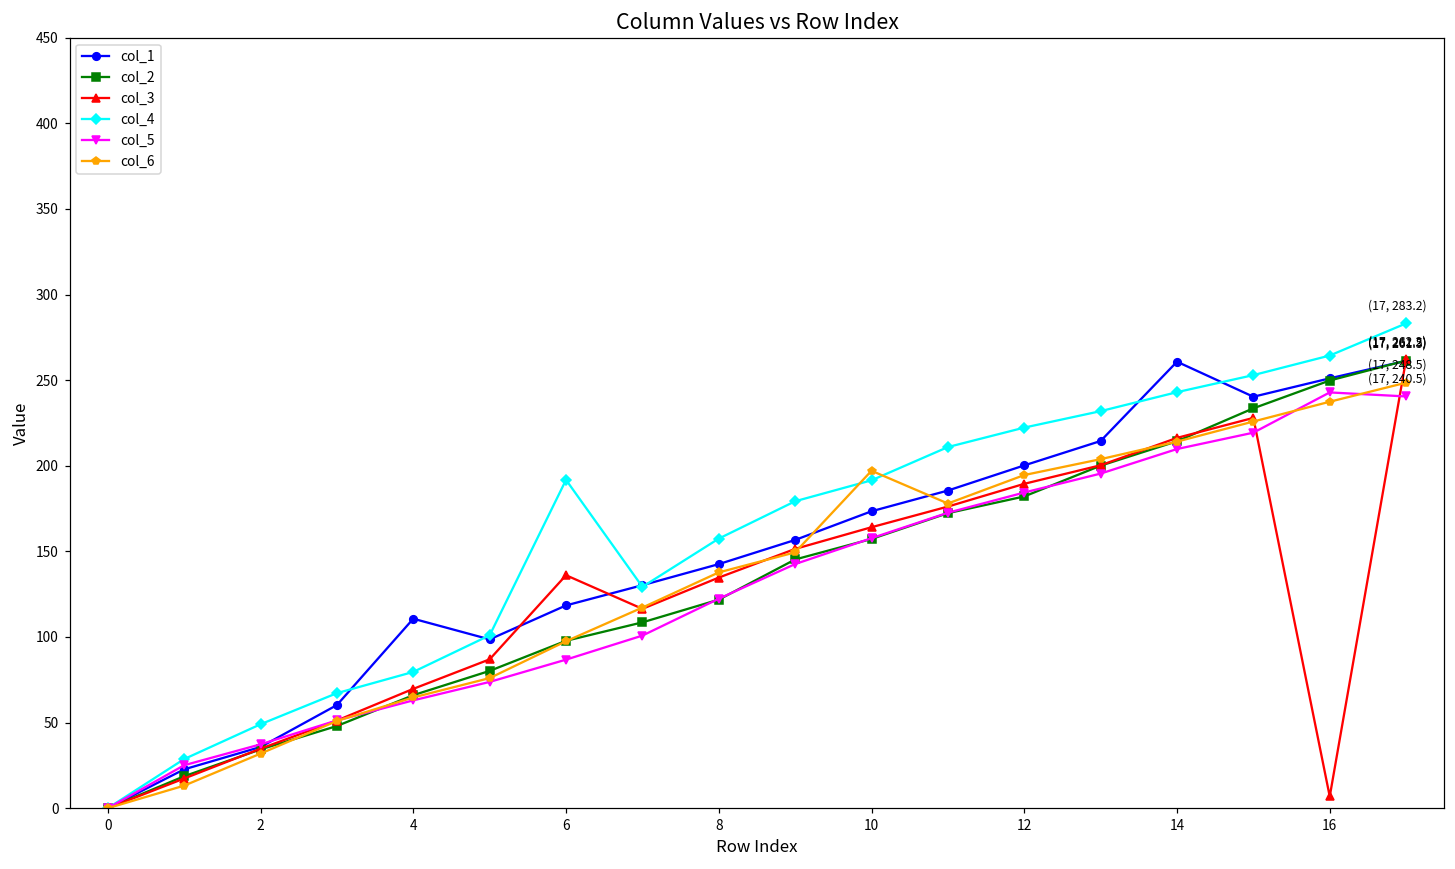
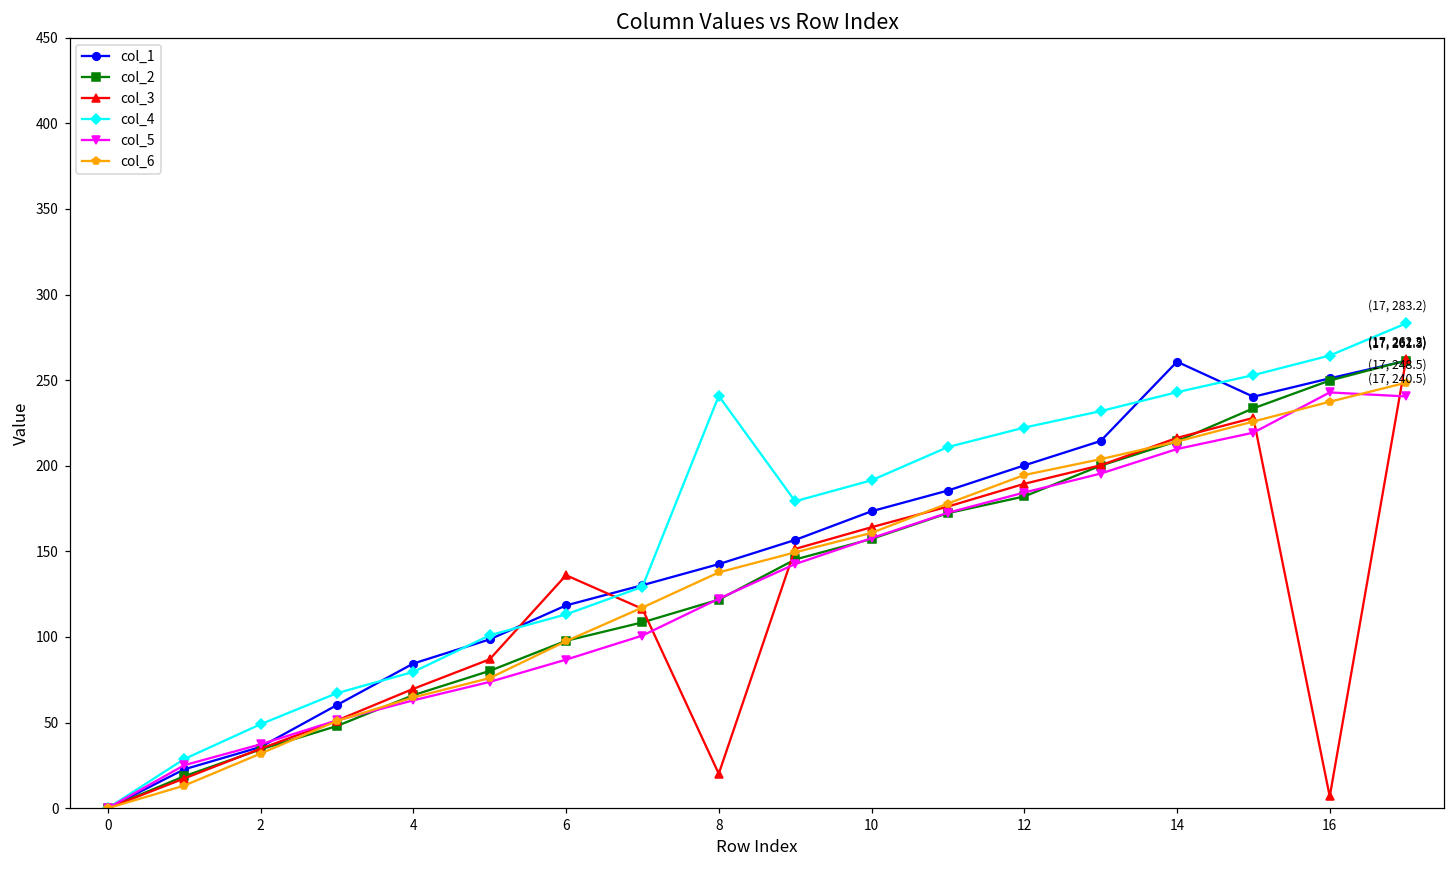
col_1, 4: 111 -> 84
col_4, 6: 192 -> 113
col_3, 8: 135 -> 20
col_4, 8: 157 -> 241
col_6, 10: 197 -> 161
